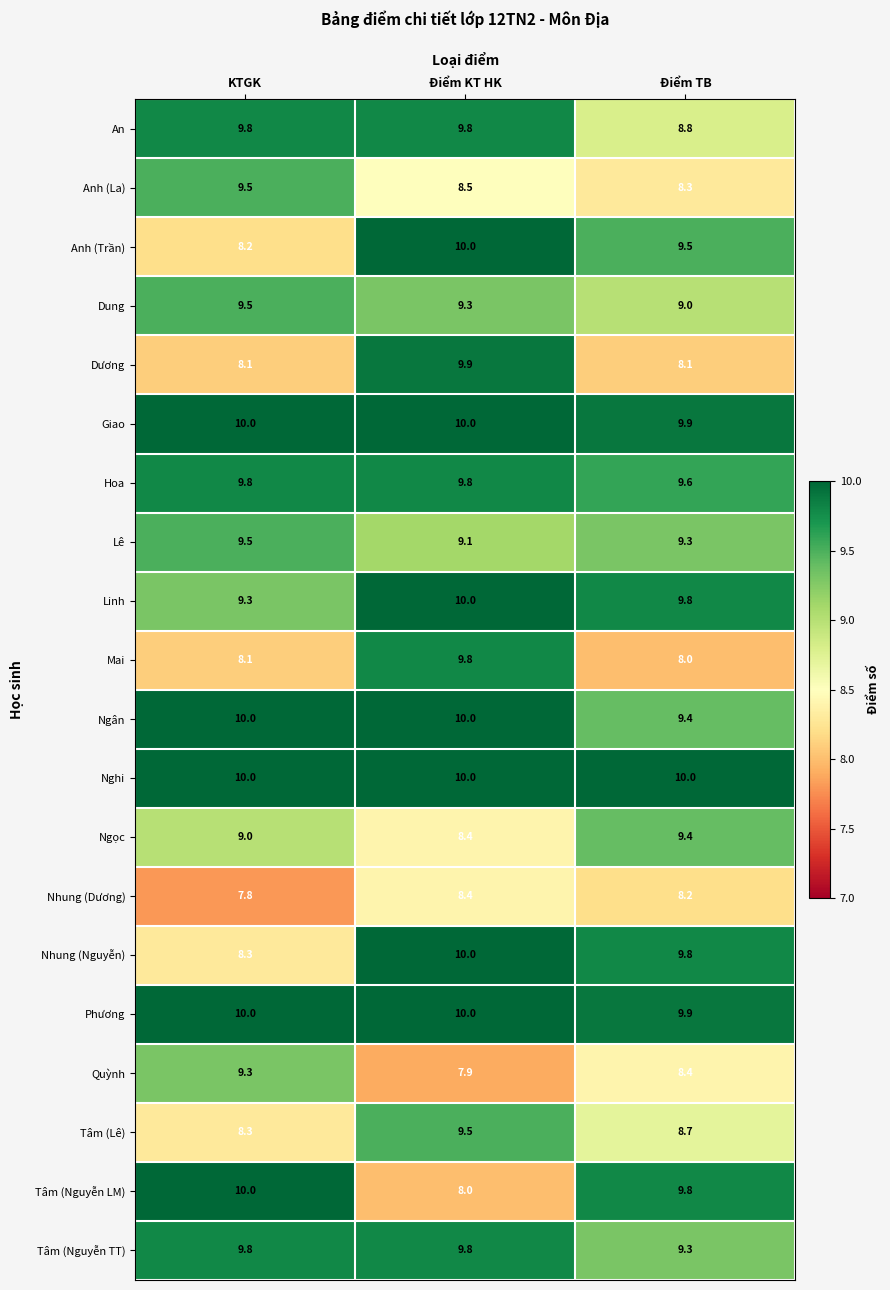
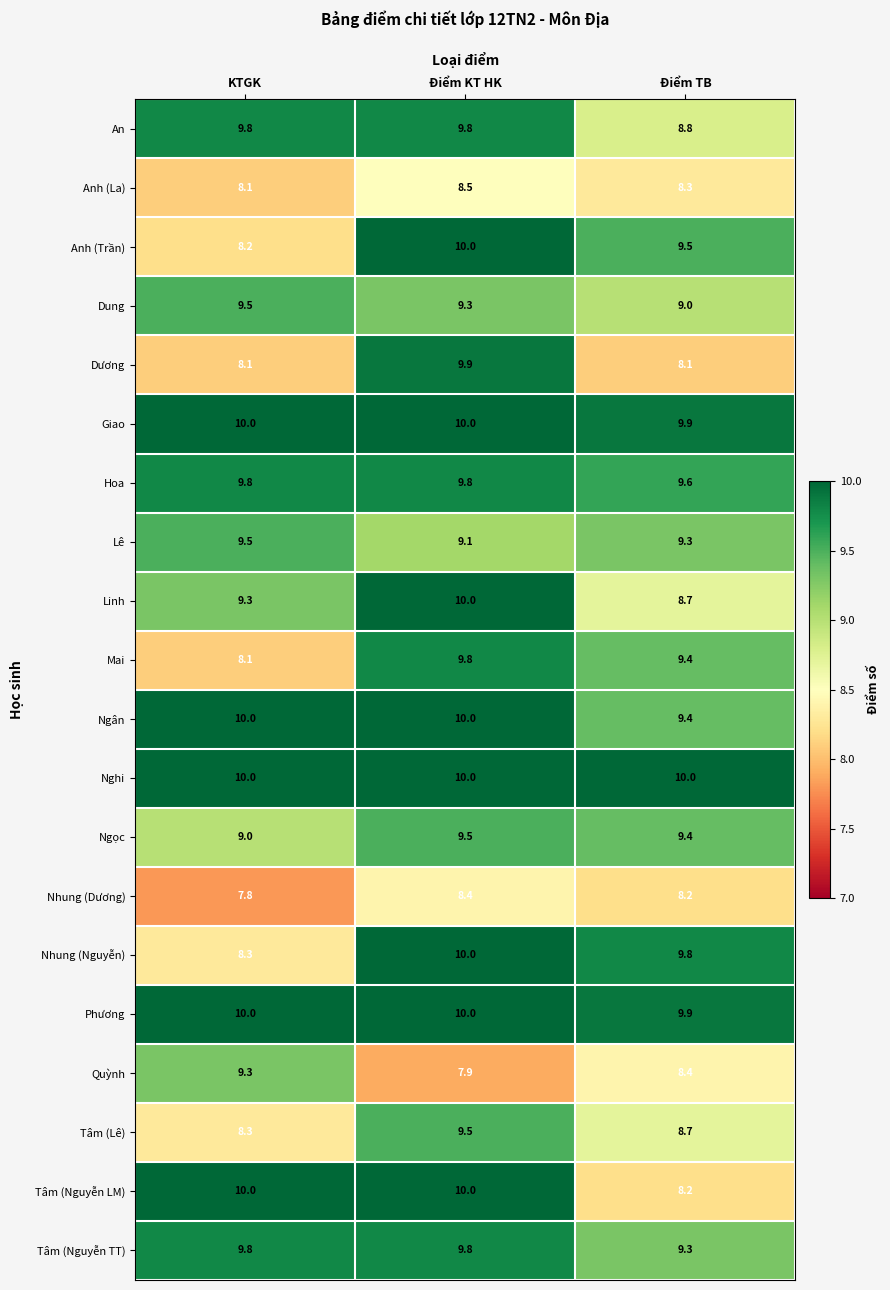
Anh (La), KTGK: 9.5 -> 8.1
Linh, Điểm TB: 9.8 -> 8.7
Mai, Điểm TB: 8.0 -> 9.4
Ngọc, Điểm KT HK: 8.4 -> 9.5
Tâm (Nguyễn LM), Điểm KT HK: 8.0 -> 10.0
Tâm (Nguyễn LM), Điểm TB: 9.8 -> 8.2
